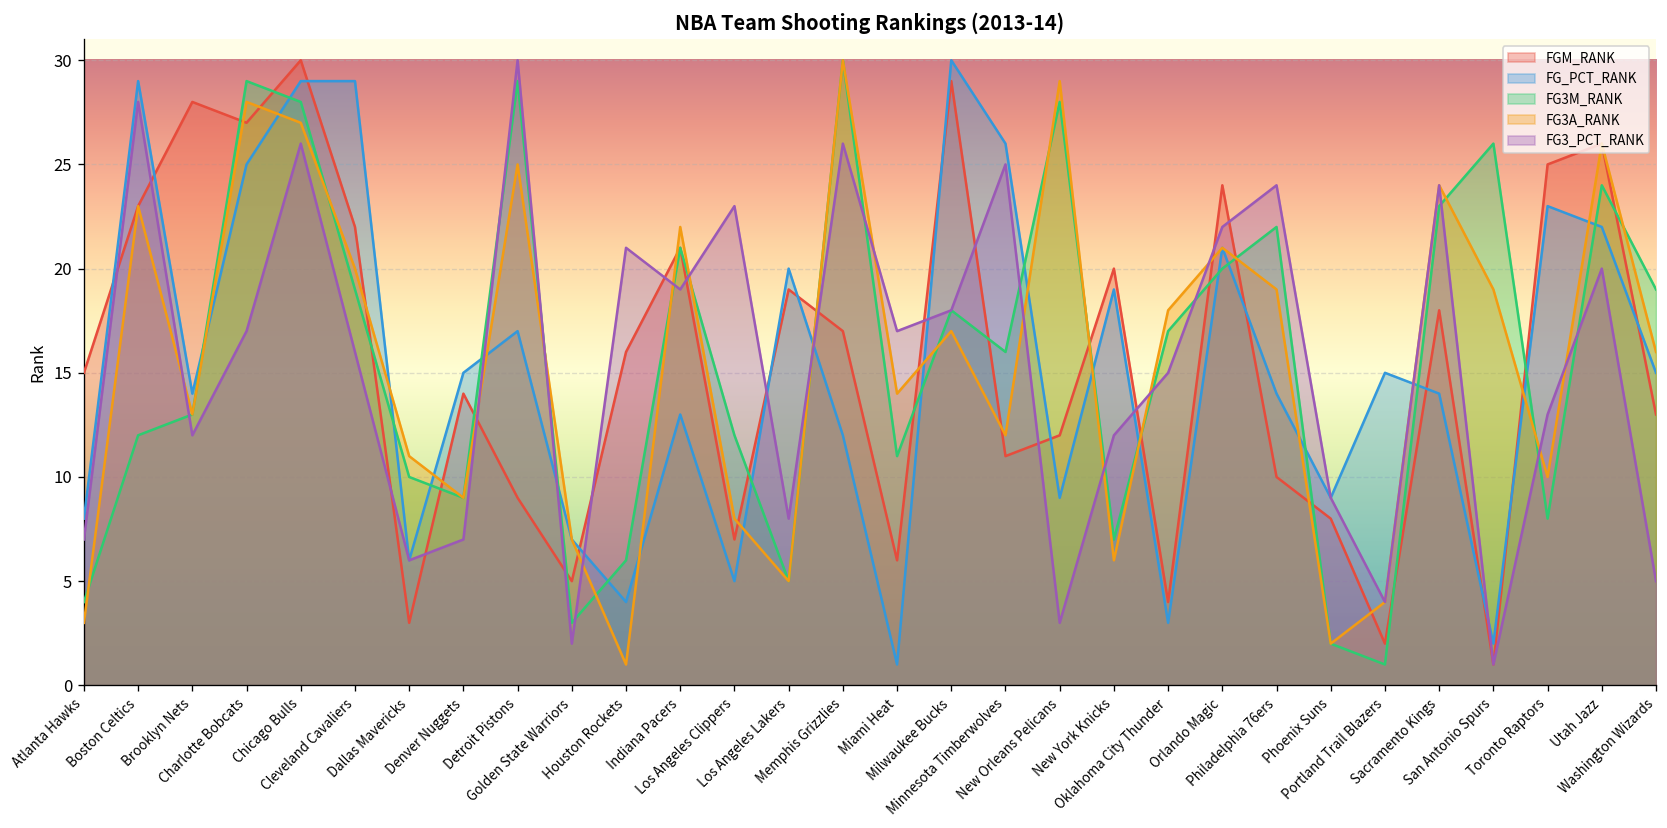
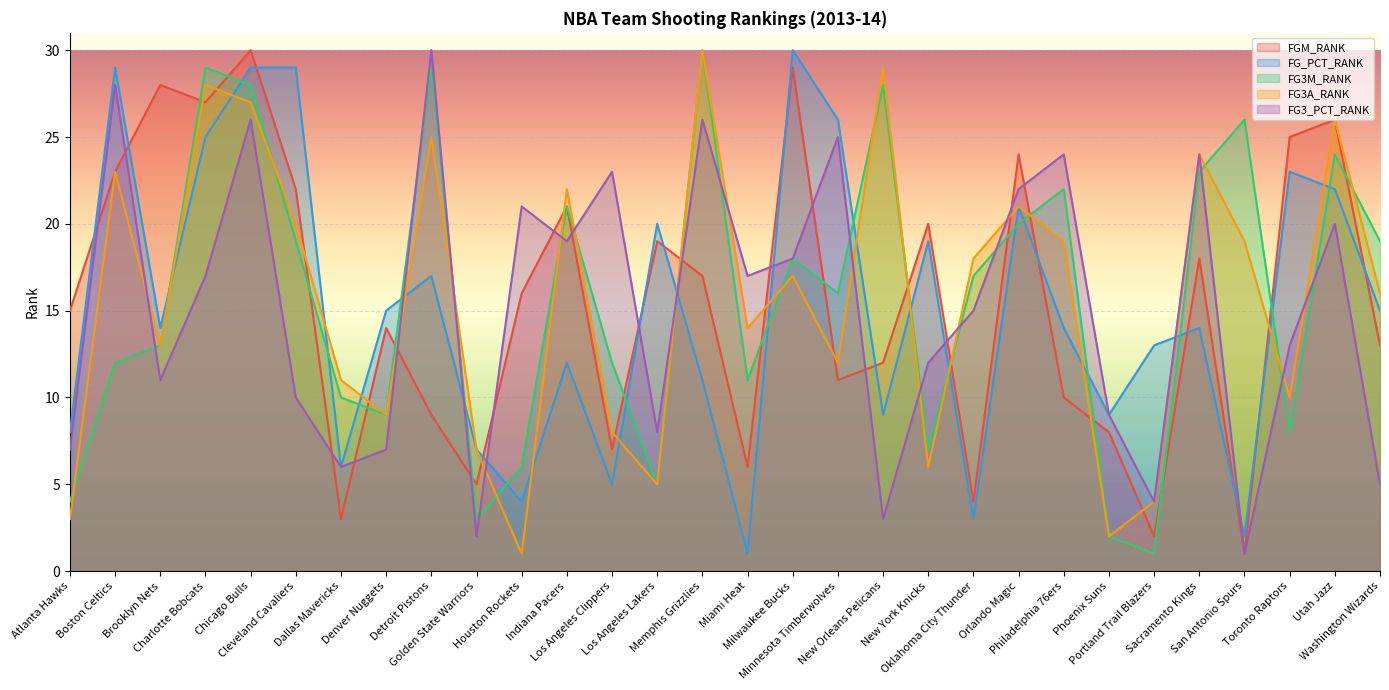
FG3_PCT_RANK, Brooklyn Nets: 12 -> 11
FG3_PCT_RANK, Cleveland Cavaliers: 16 -> 10
FG_PCT_RANK, Indiana Pacers: 13 -> 12
FG_PCT_RANK, Memphis Grizzlies: 12 -> 11
FG_PCT_RANK, Portland Trail Blazers: 15 -> 13
